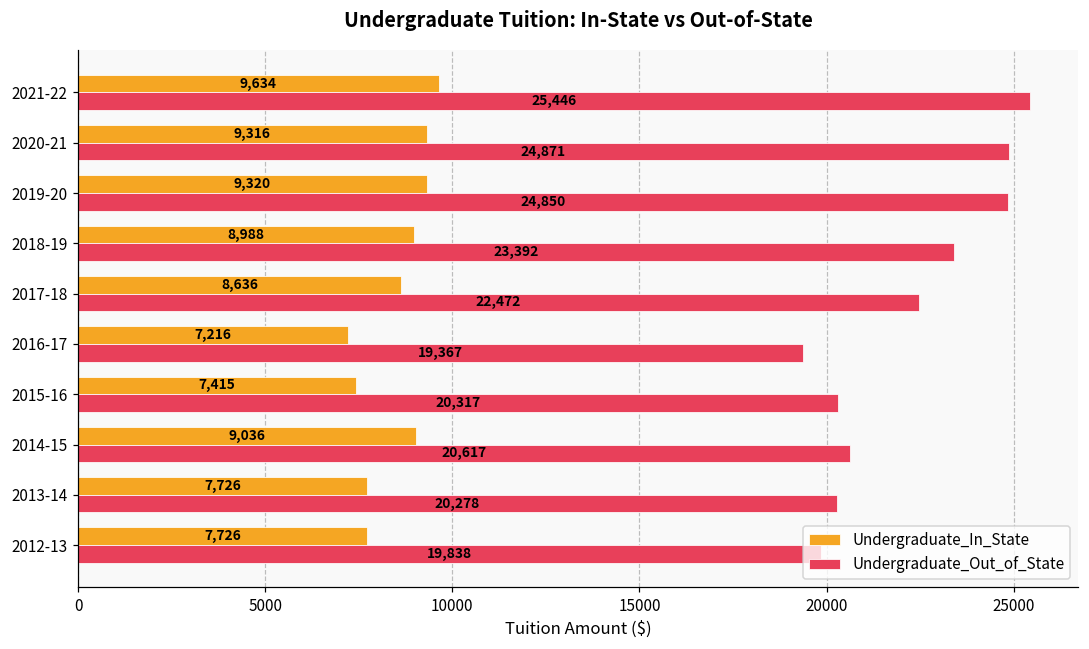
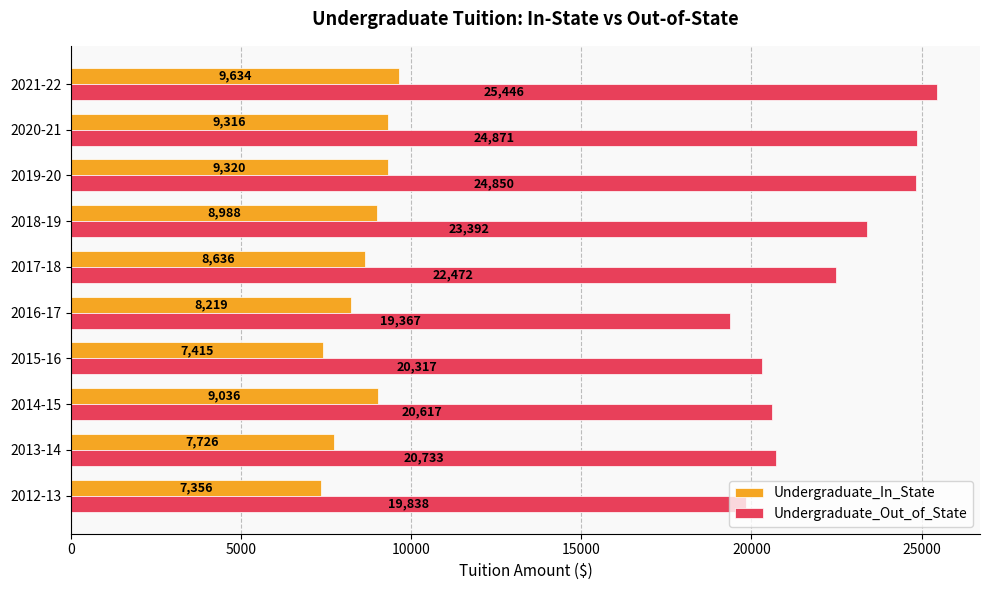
Undergraduate_In_State, 2016-17: 7,216 -> 8,219
Undergraduate_Out_of_State, 2013-14: 20,278 -> 20,733
Undergraduate_In_State, 2012-13: 7,726 -> 7,356
